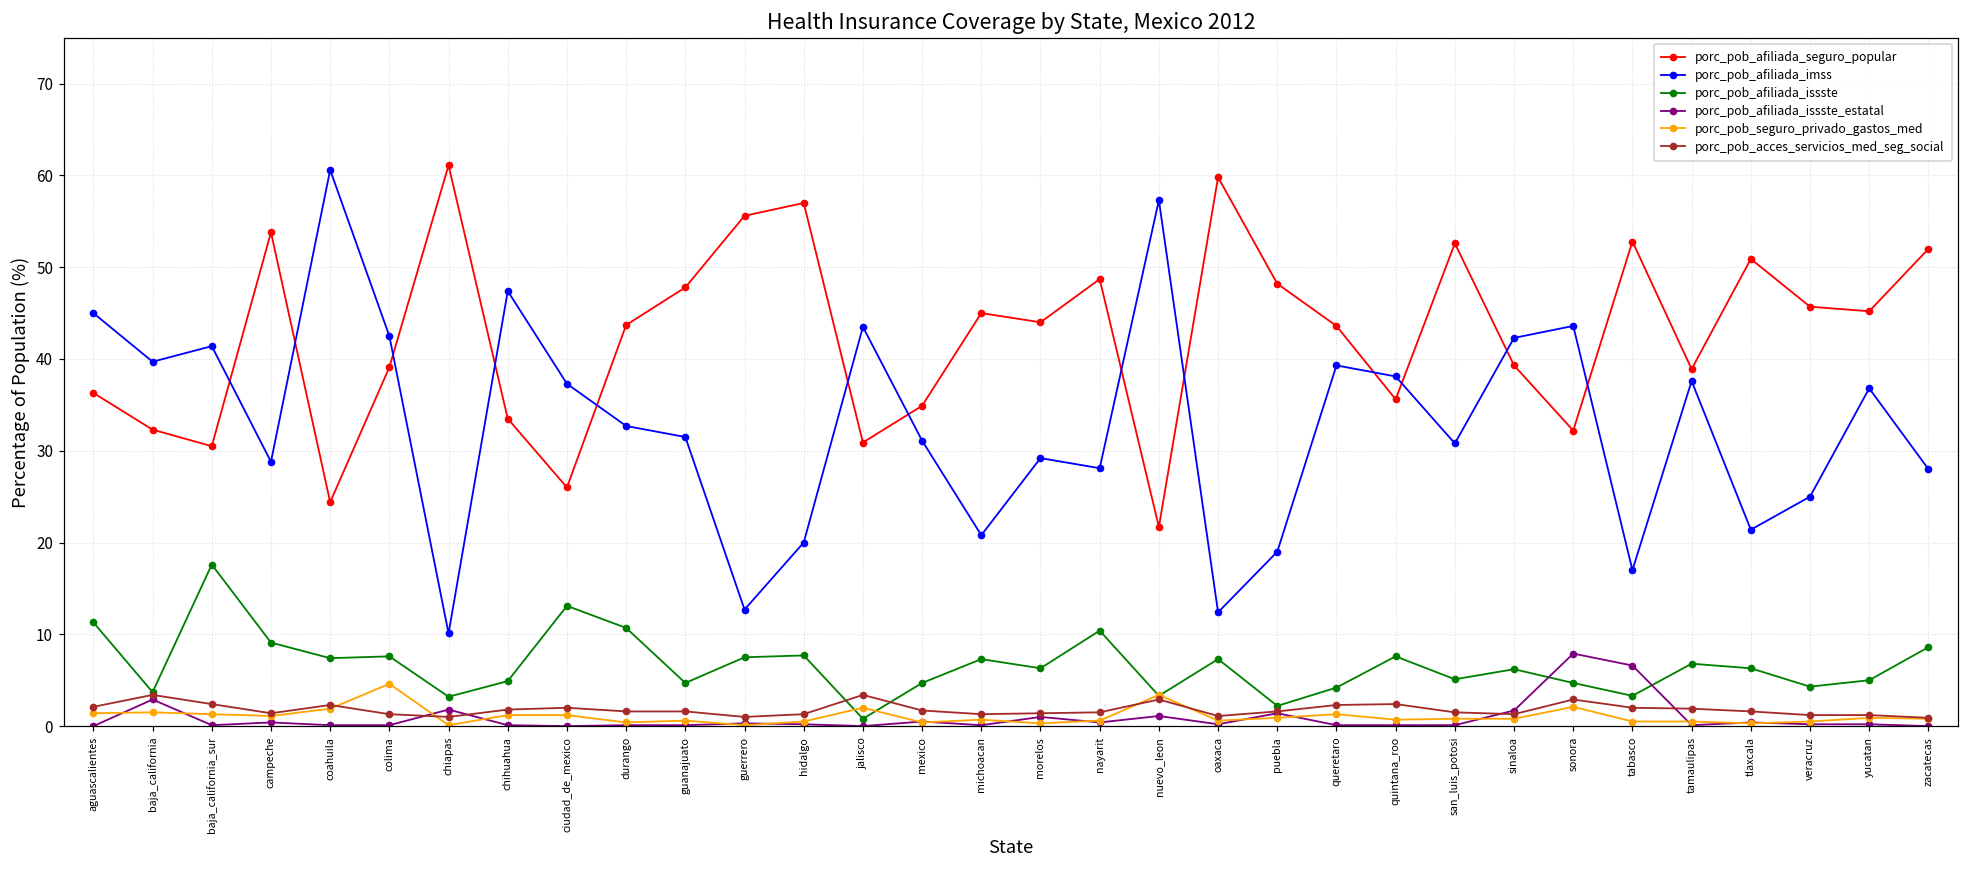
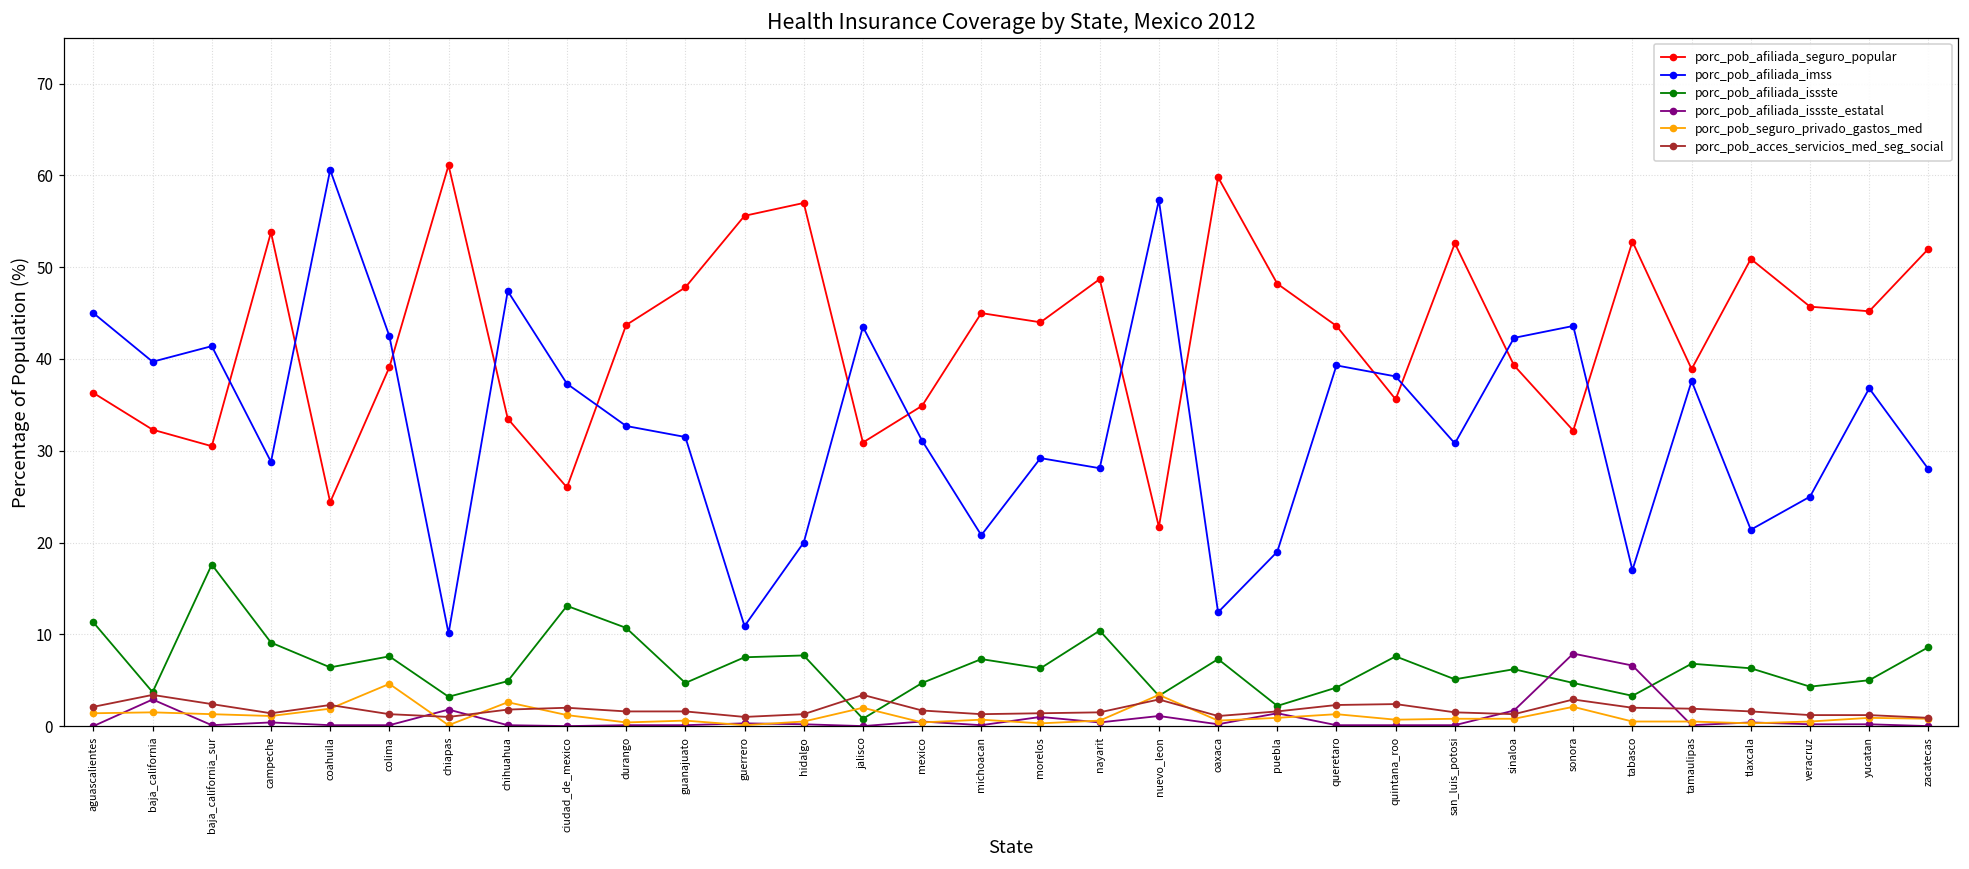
porc_pob_afiliada_issste, coahuila: 7 -> 6
porc_pob_seguro_privado_gastos_med, chihuahua: 1 -> 3
porc_pob_afiliada_imss, guerrero: 13 -> 11
